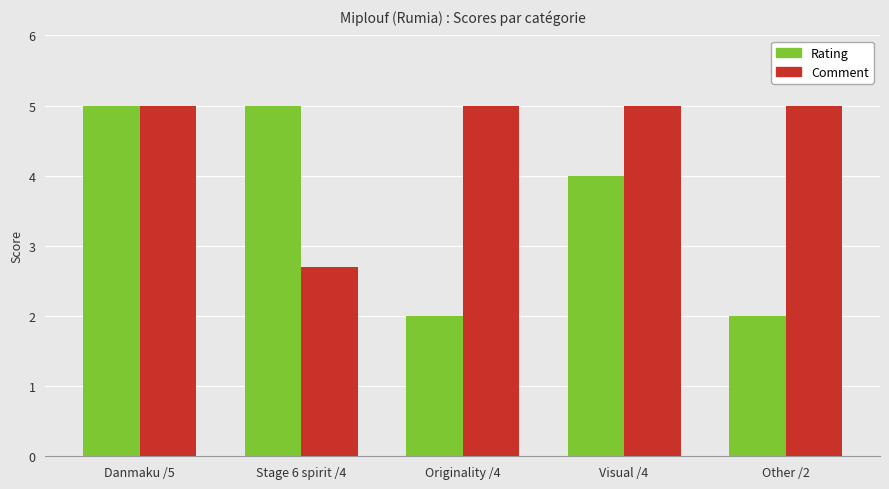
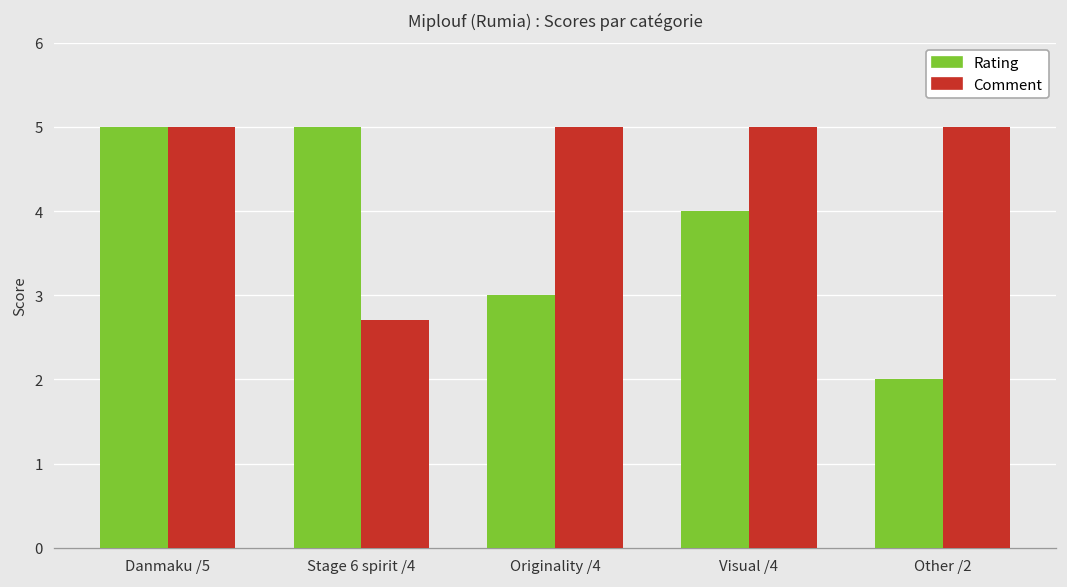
Rating, Originality /4: 2 -> 3
